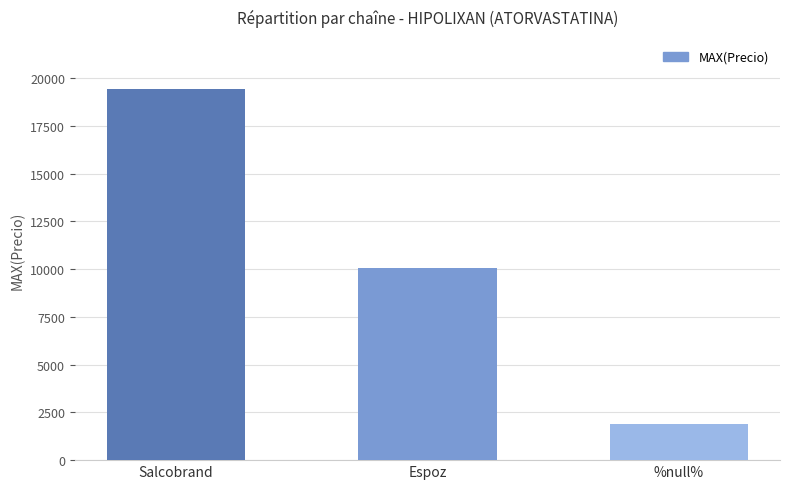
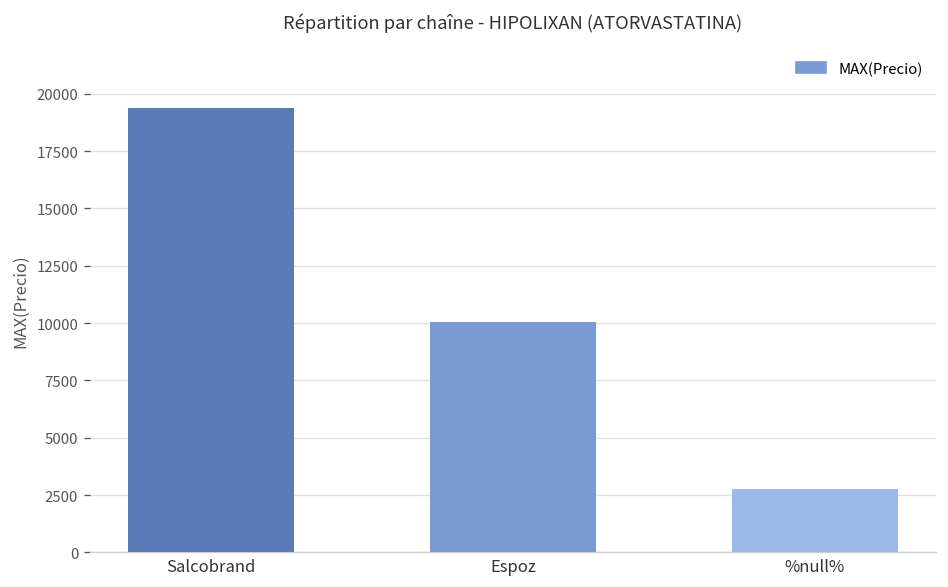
%null%: 1900 -> 2700
